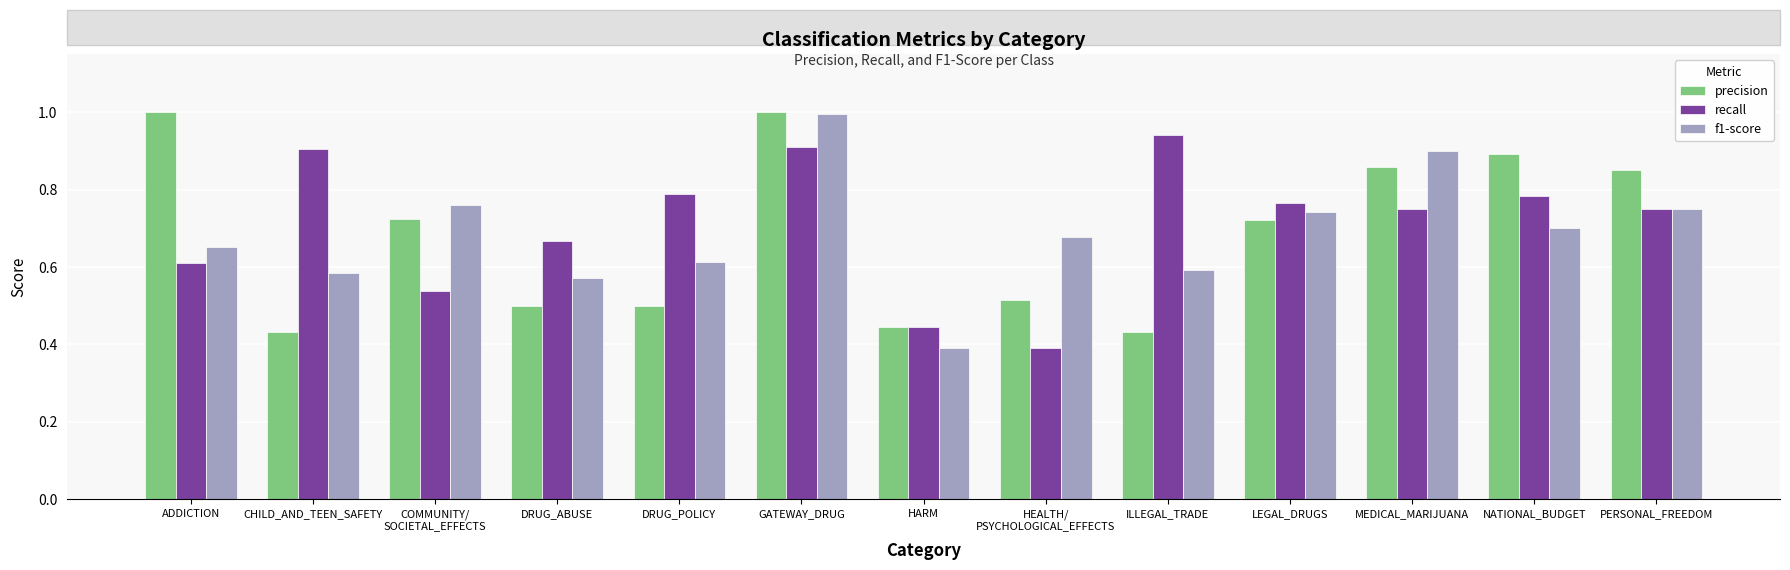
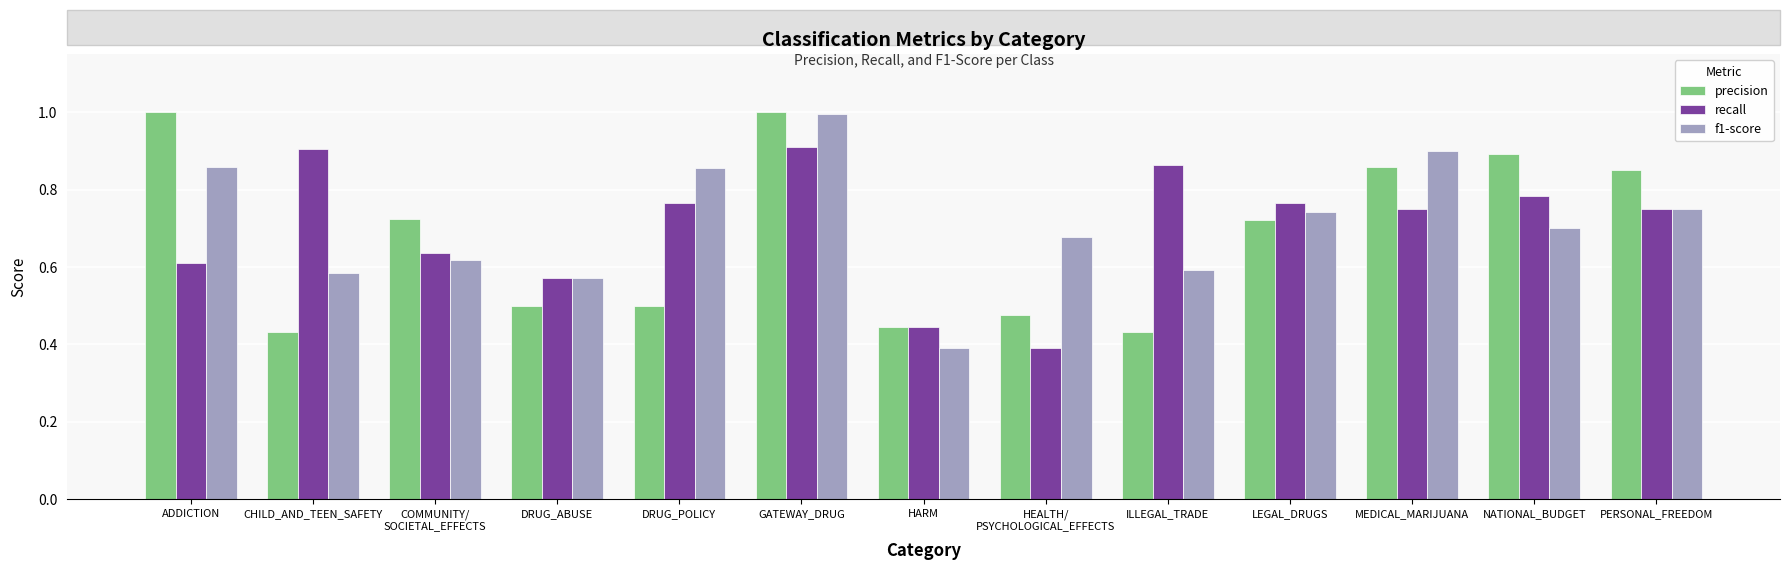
f1-score, ADDICTION: 0.65 -> 0.86
recall, COMMUNITY/ SOCIETAL_EFFECTS: 0.54 -> 0.64
f1-score, COMMUNITY/ SOCIETAL_EFFECTS: 0.76 -> 0.62
recall, DRUG_ABUSE: 0.67 -> 0.57
recall, DRUG_POLICY: 0.79 -> 0.77
f1-score, DRUG_POLICY: 0.61 -> 0.86
precision, HEALTH/ PSYCHOLOGICAL_EFFECTS: 0.52 -> 0.48
recall, ILLEGAL_TRADE: 0.94 -> 0.86
